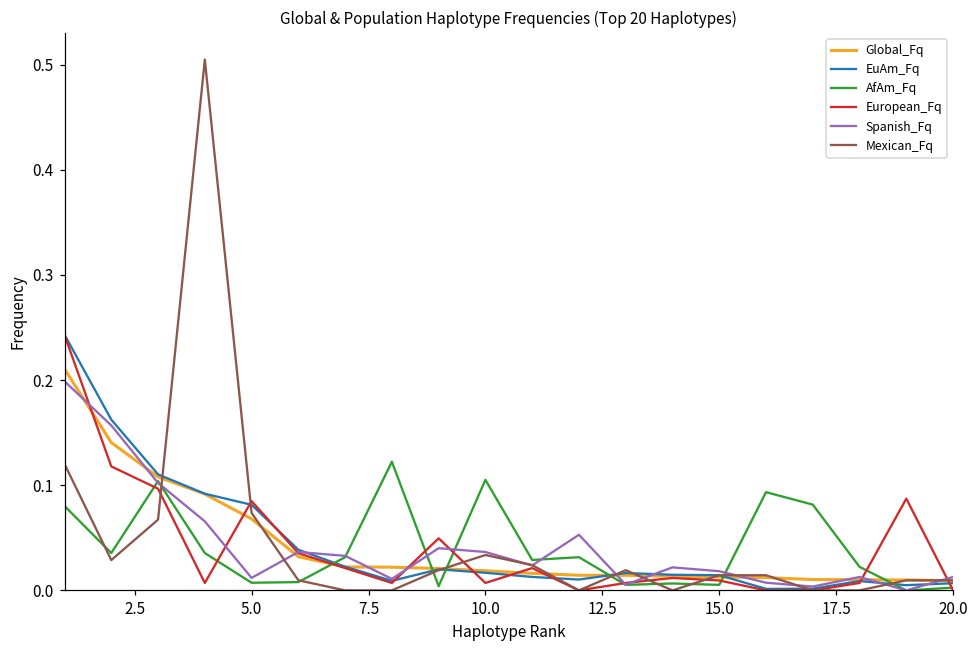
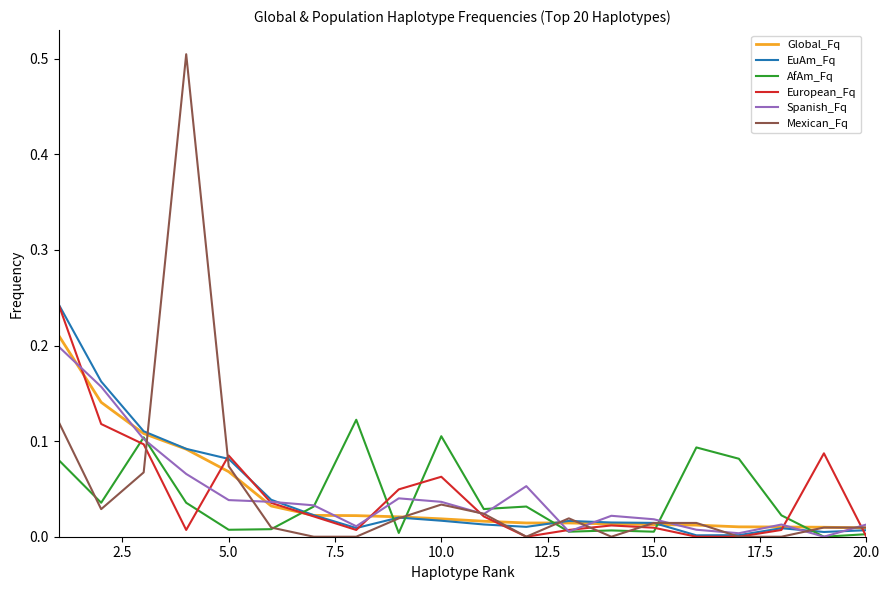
Spanish_Fq, 5.0: 0.01 -> 0.04
European_Fq, 10.0: 0.01 -> 0.06
